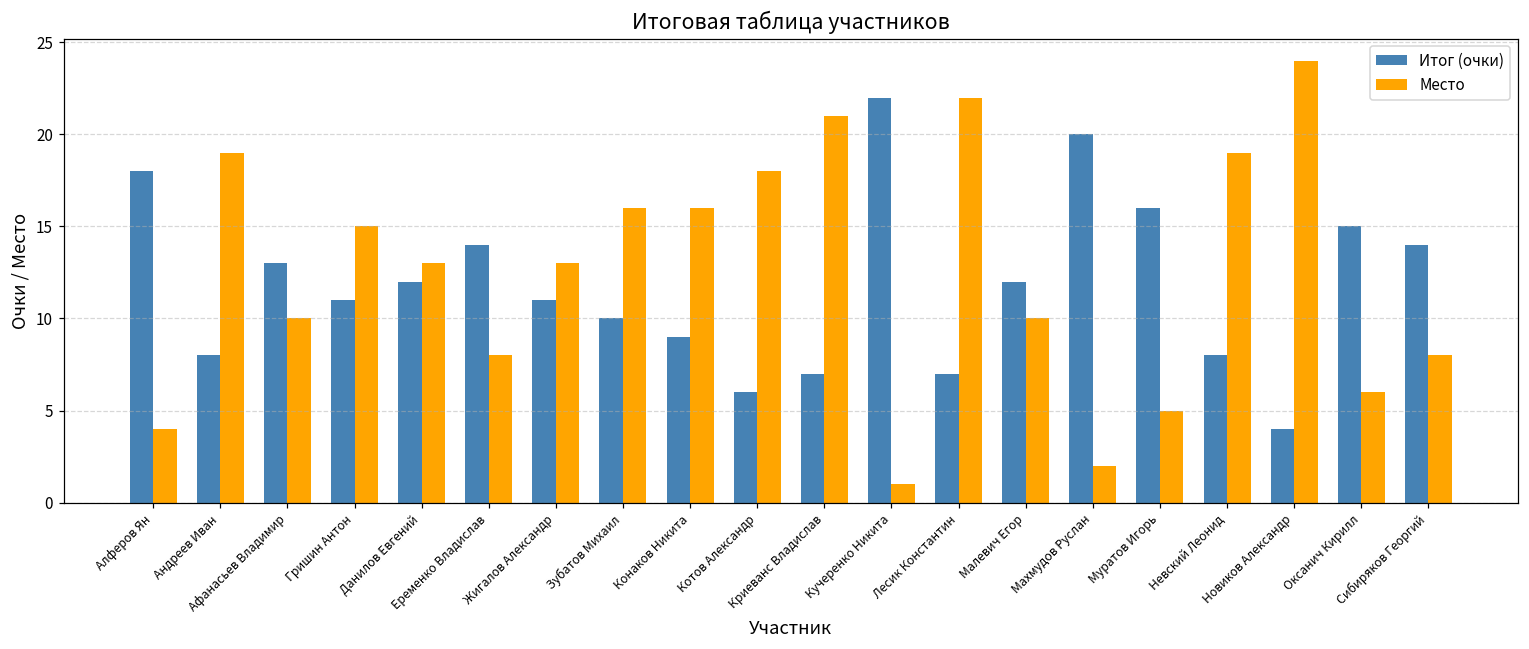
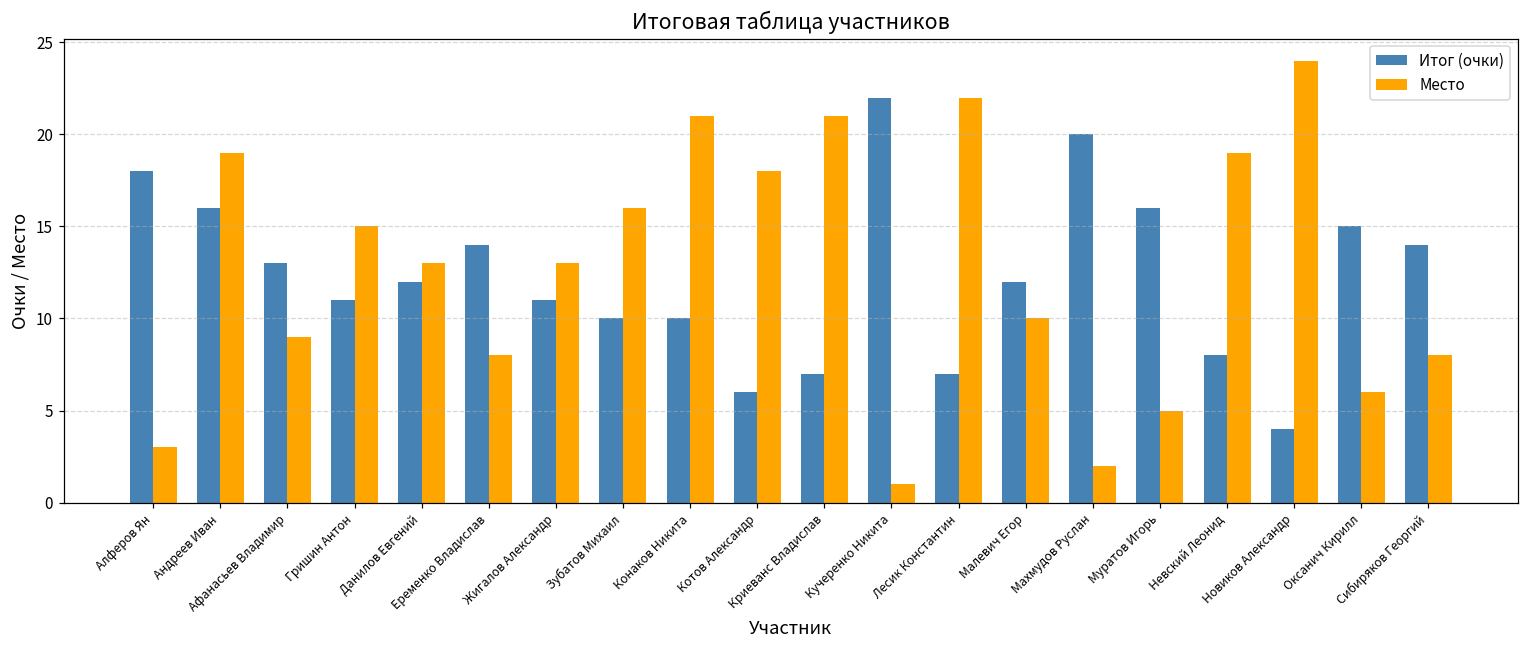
Место, Алферов Ян: 4 -> 3
Итог (очки), Андреев Иван: 8 -> 16
Место, Афанасьев Владимир: 10 -> 9
Итог (очки), Конаков Никита: 9 -> 10
Место, Конаков Никита: 16 -> 21
